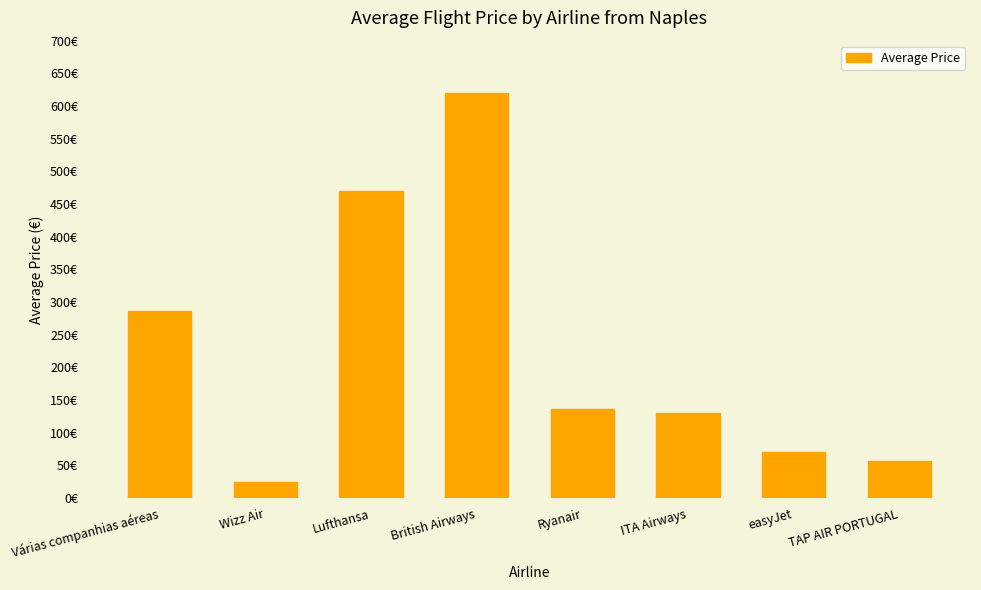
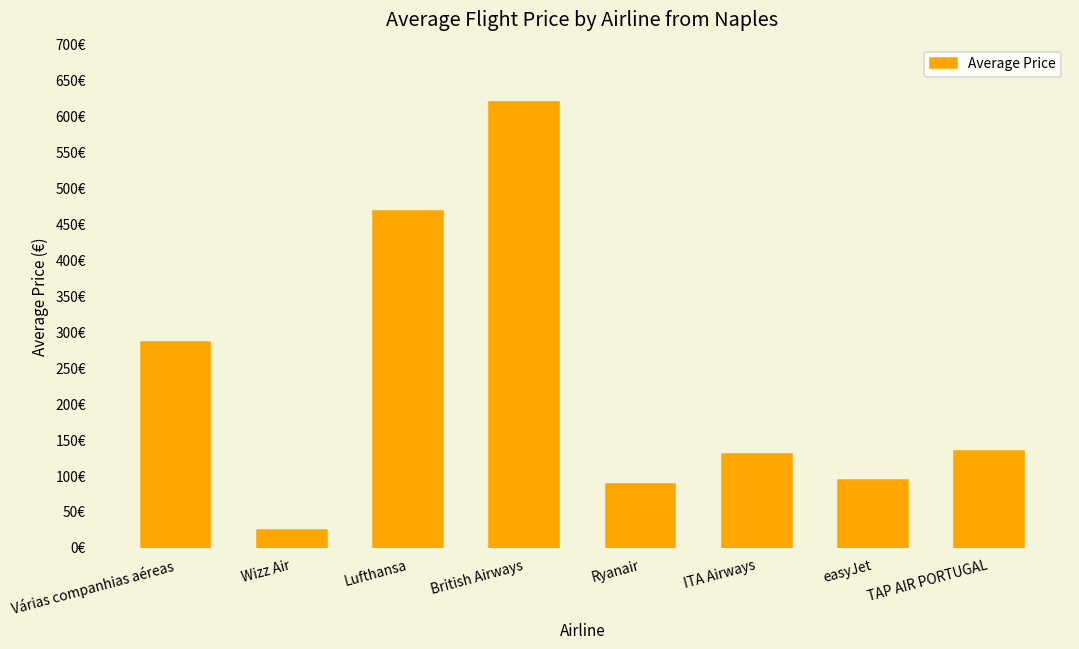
Ryanair: 140€ -> 90€
easyJet: 70€ -> 90€
TAP AIR PORTUGAL: 60€ -> 140€
